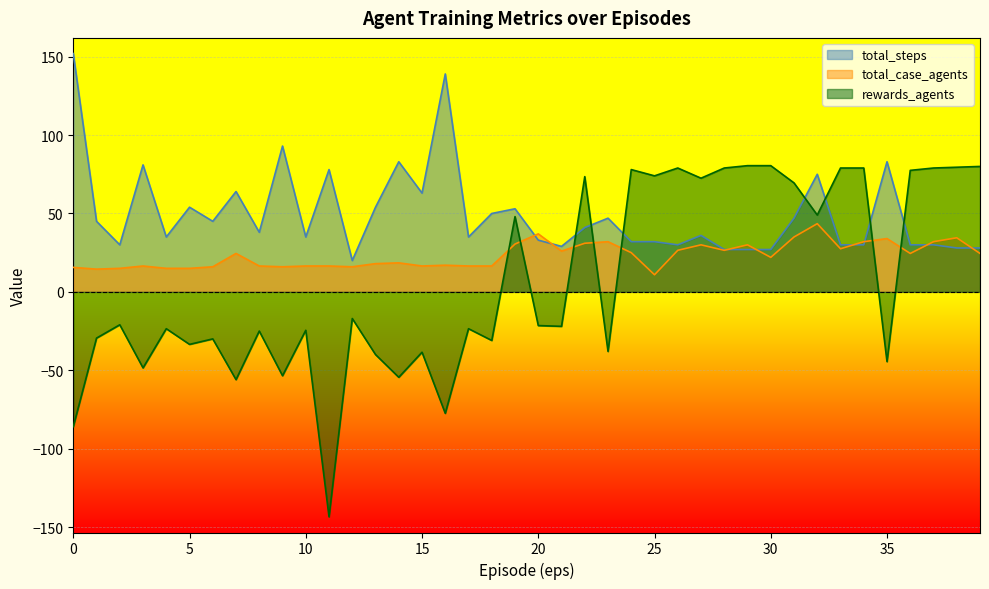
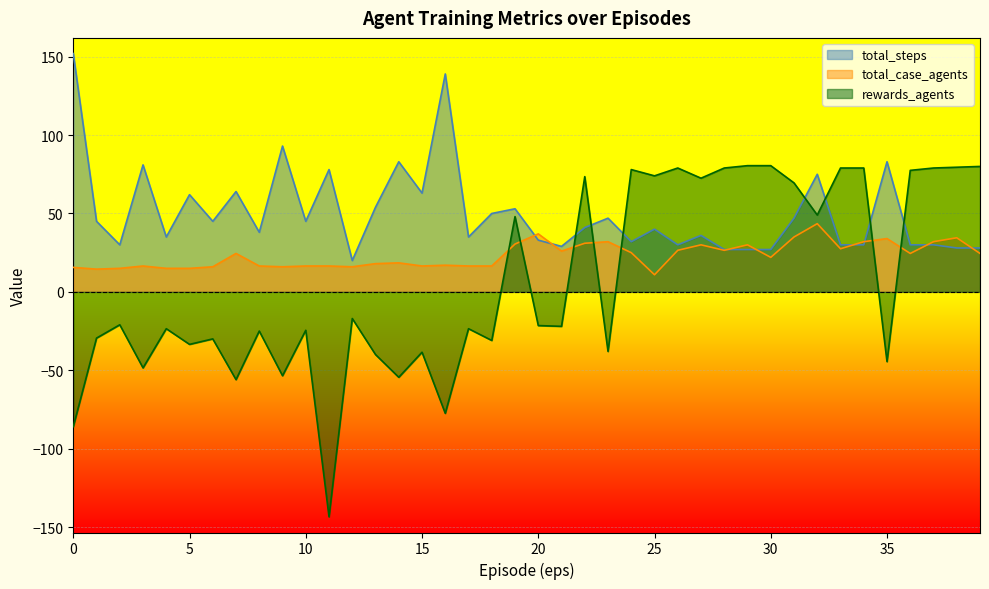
total_steps, 5: 54 -> 62
total_steps, 10: 35 -> 45
total_steps, 25: 32 -> 40
